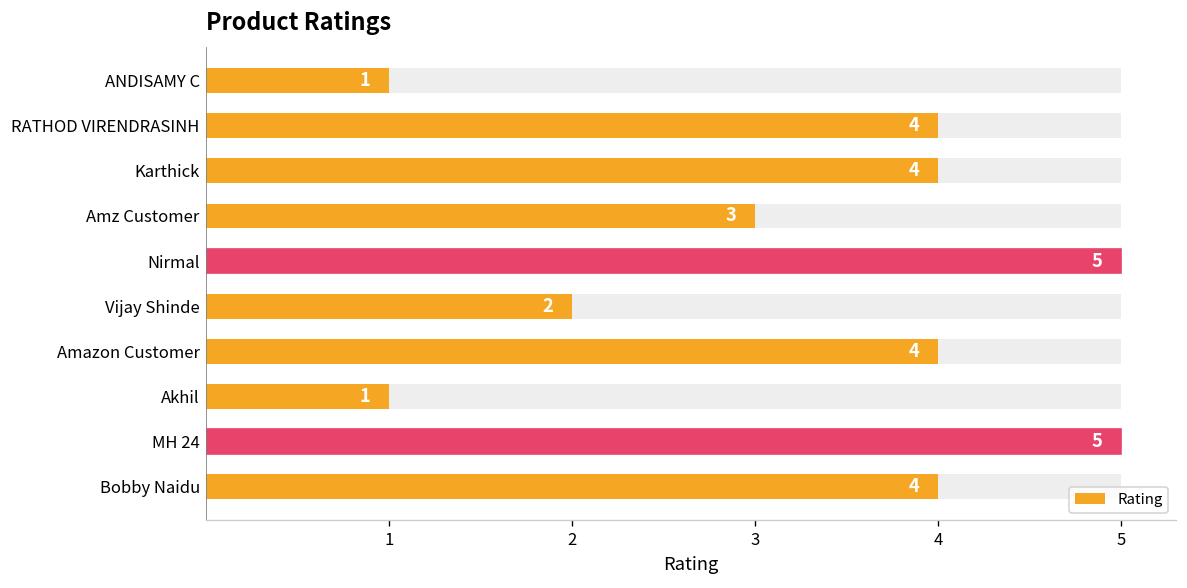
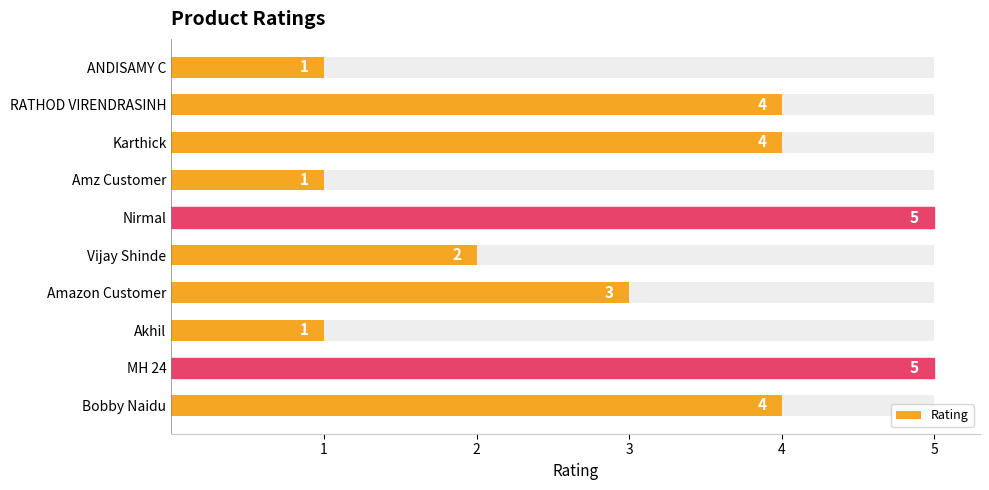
Rating, Amz Customer: 3 -> 1
Rating, Amazon Customer: 4 -> 3
